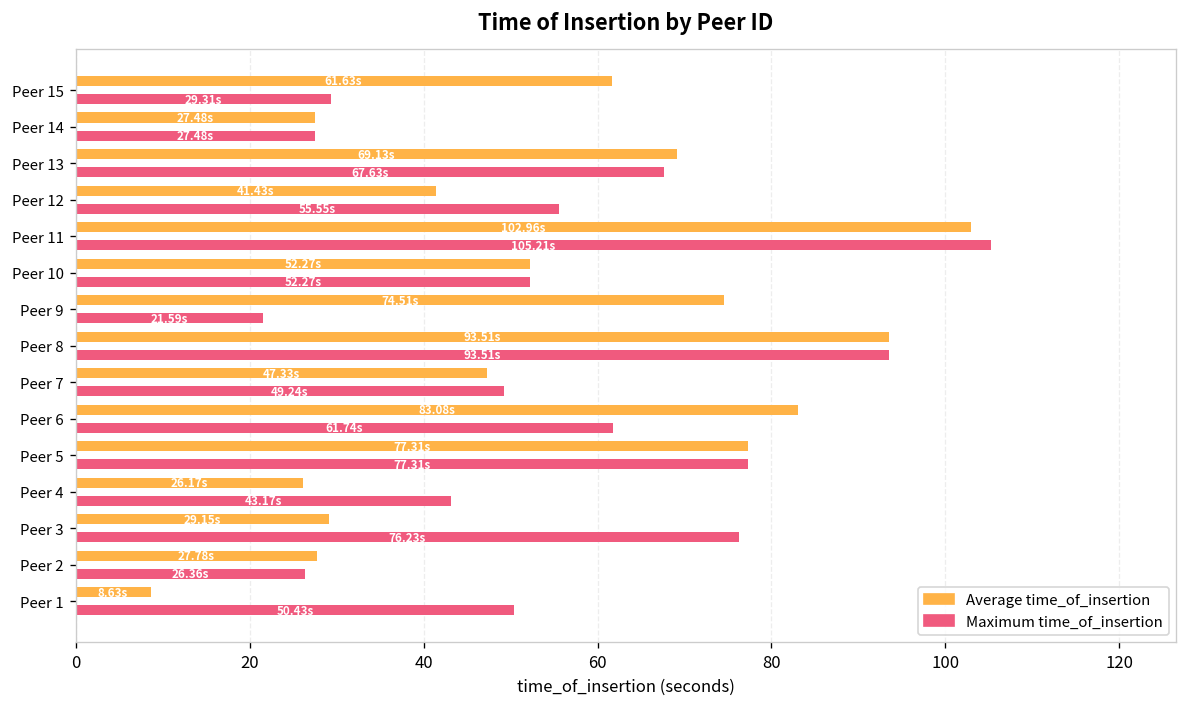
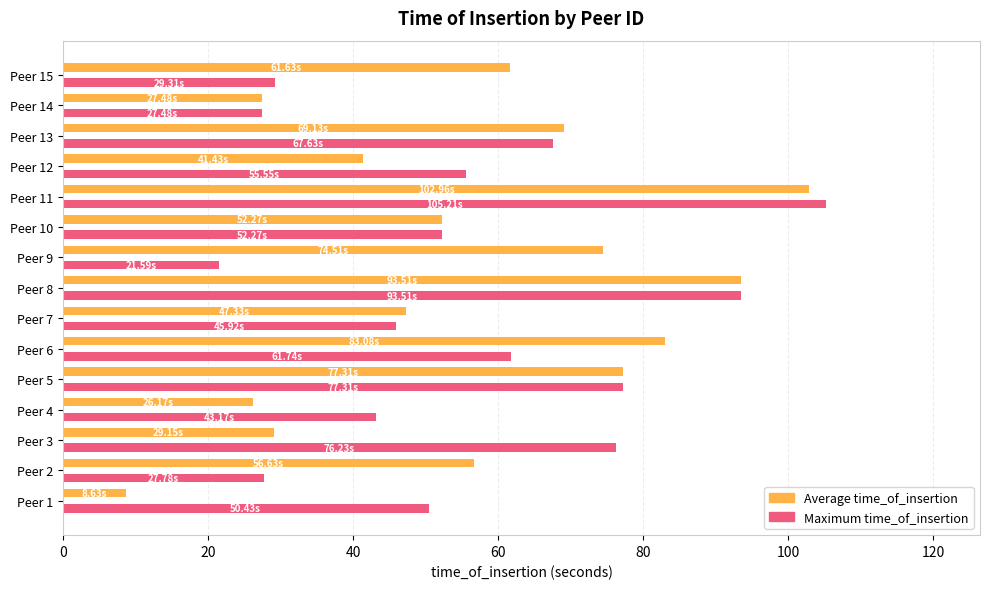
Maximum time_of_insertion, Peer 7: 49.24s -> 45.92s
Average time_of_insertion, Peer 2: 27.78s -> 56.63s
Maximum time_of_insertion, Peer 2: 26.36s -> 27.78s
